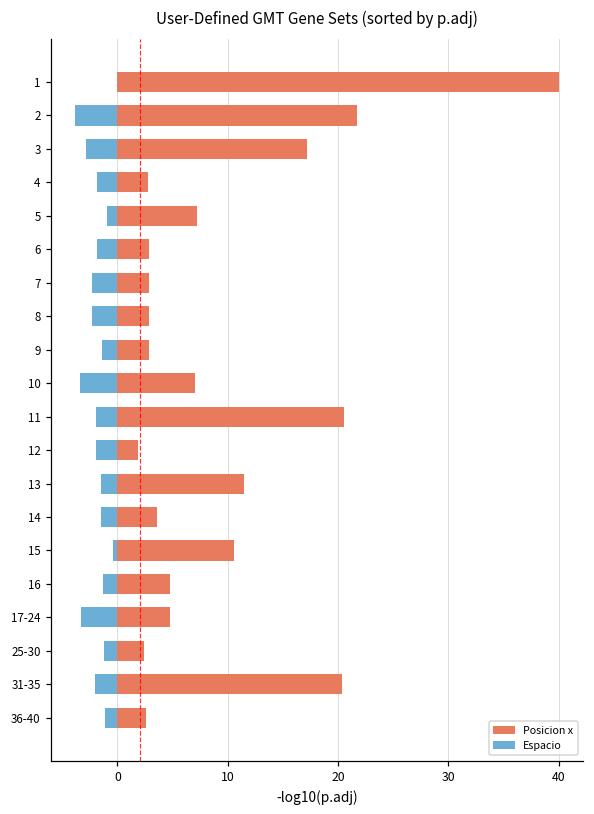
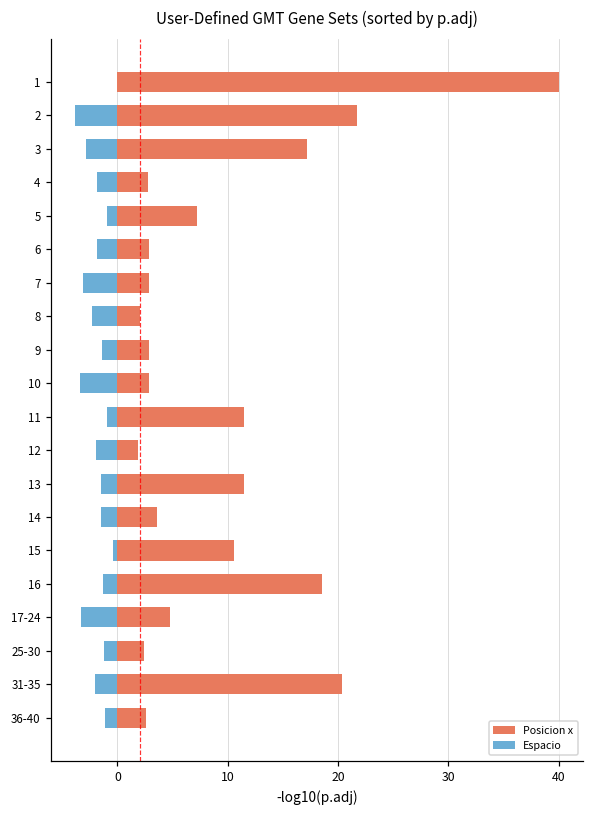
Espacio, 7: -2.3 -> -3.1
Posicion x, 8: 2.9 -> 2.0
Posicion x, 10: 7.0 -> 2.9
Posicion x, 11: 20.6 -> 11.4
Espacio, 11: -1.9 -> -1.0
Posicion x, 16: 4.8 -> 18.6
